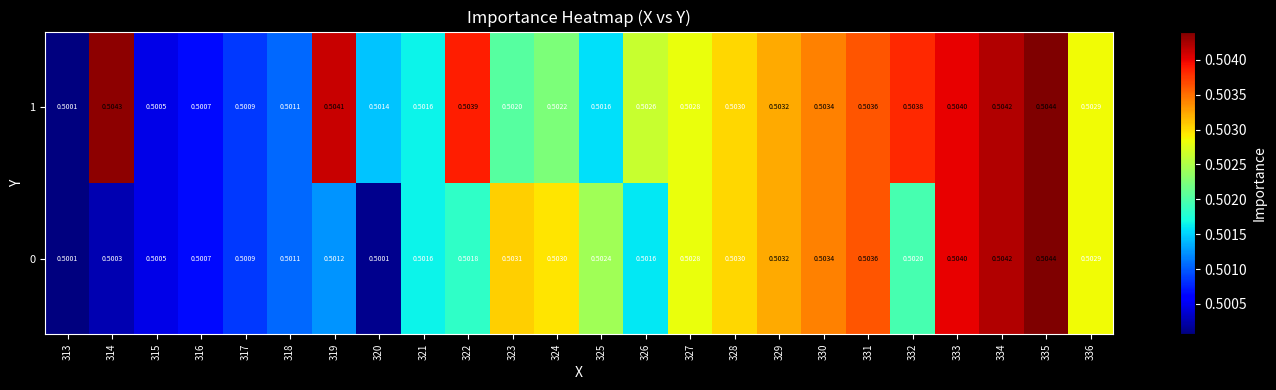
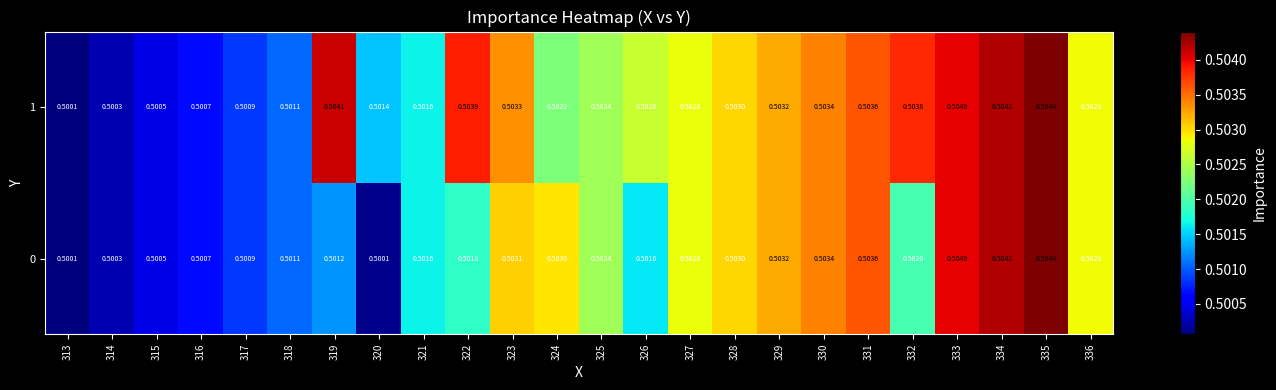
1, 314: 0.5043 -> 0.5003
1, 323: 0.5020 -> 0.5033
1, 325: 0.5016 -> 0.5024
